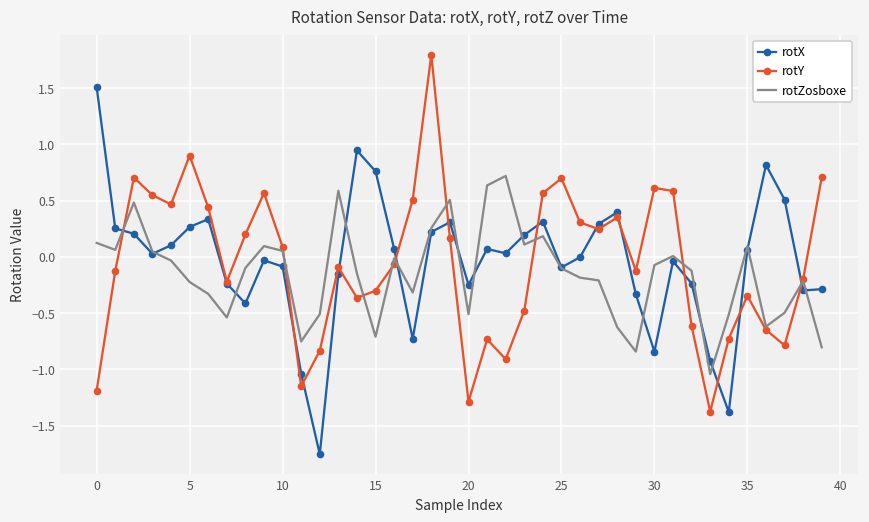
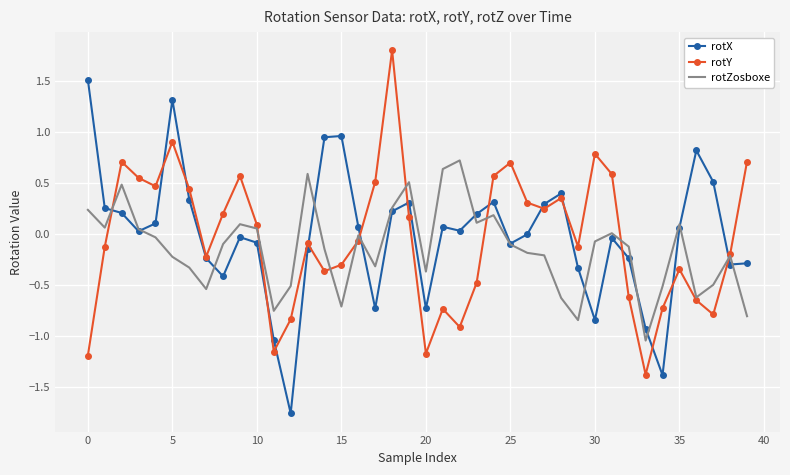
rotZosboxe, 0: 0.12 -> 0.24
rotX, 5: 0.27 -> 1.31
rotX, 15: 0.76 -> 0.96
rotX, 20: -0.25 -> -0.73
rotY, 20: -1.29 -> -1.17
rotZosboxe, 20: -0.51 -> -0.37
rotY, 30: 0.61 -> 0.78
